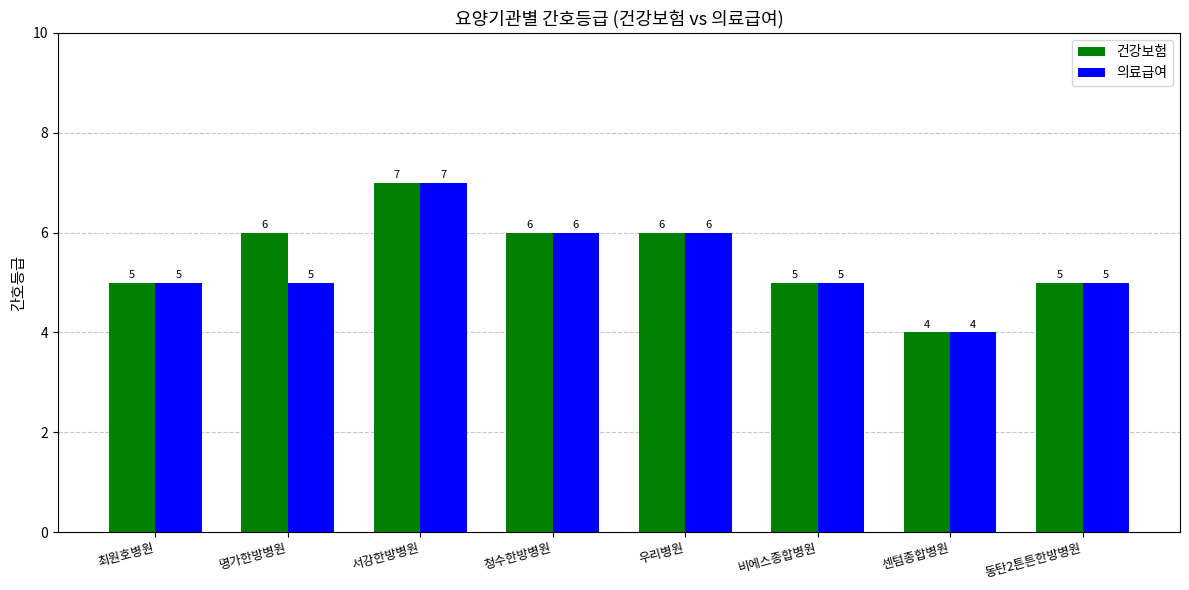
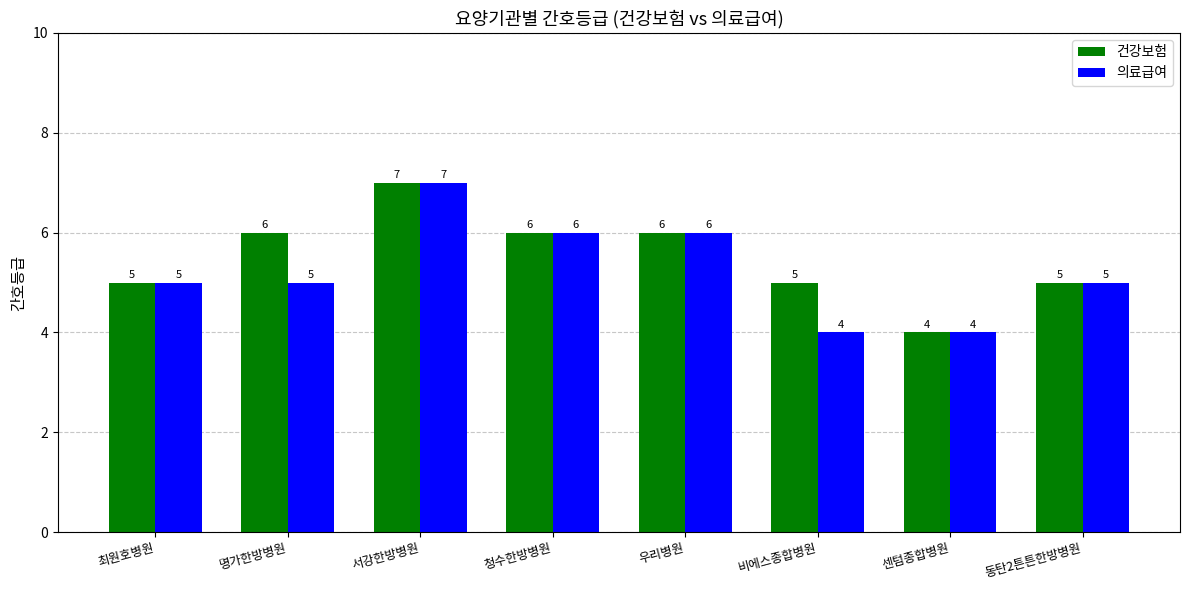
의료급여, 비에스종합병원: 5 -> 4
